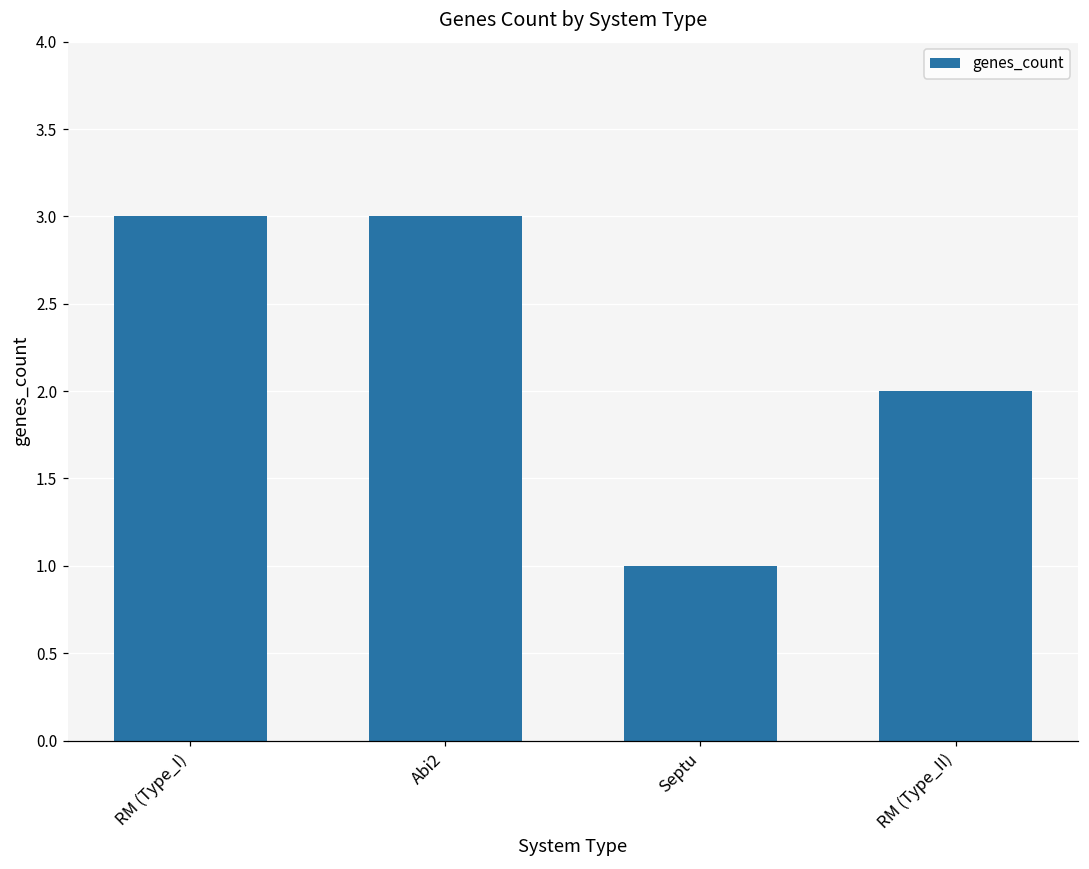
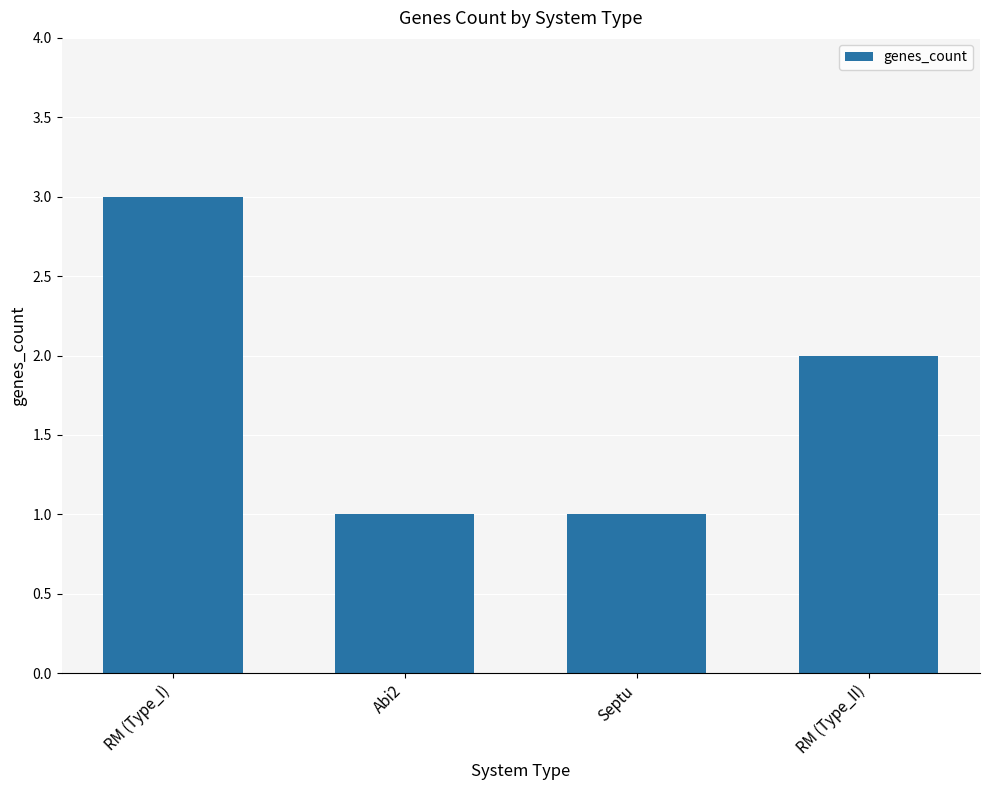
Abi2: 3 -> 1
